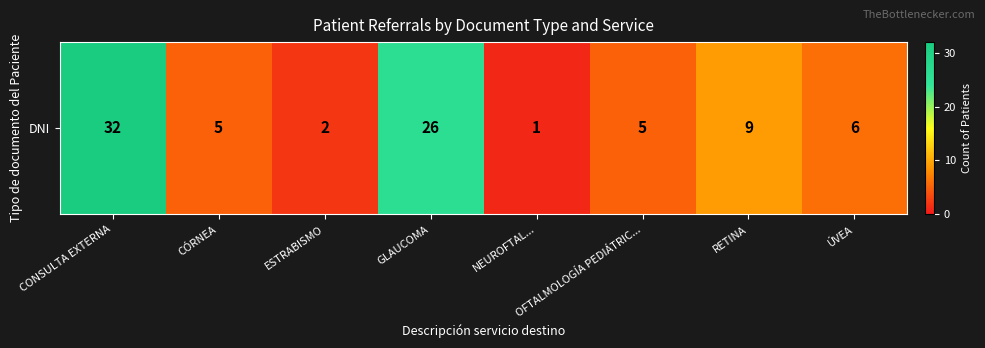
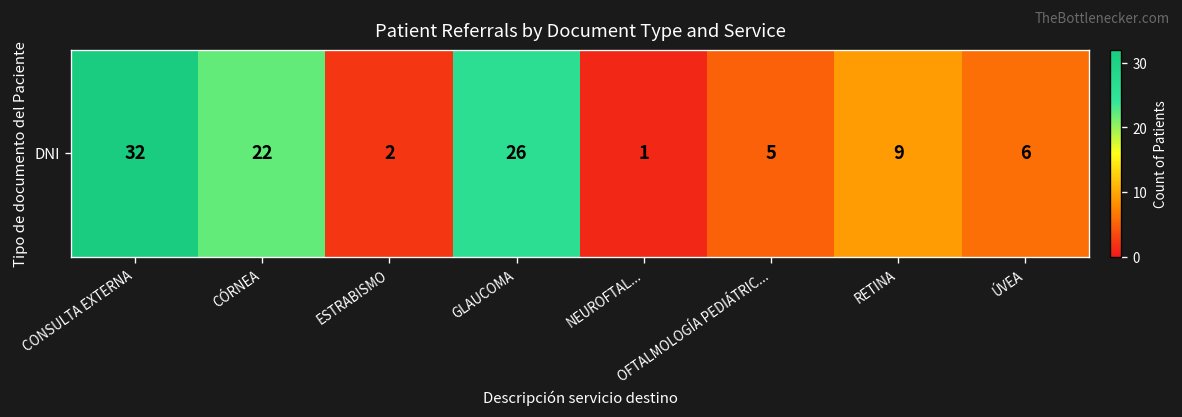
DNI, CÓRNEA: 5 -> 22
